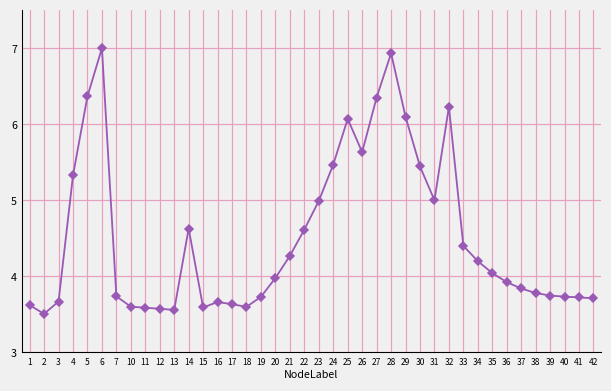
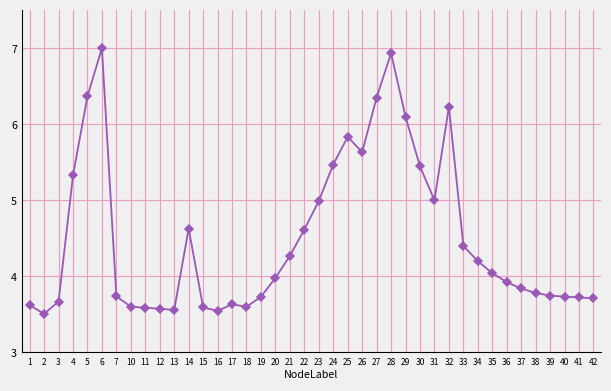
16: 3.7 -> 3.5
25: 6.1 -> 5.8
